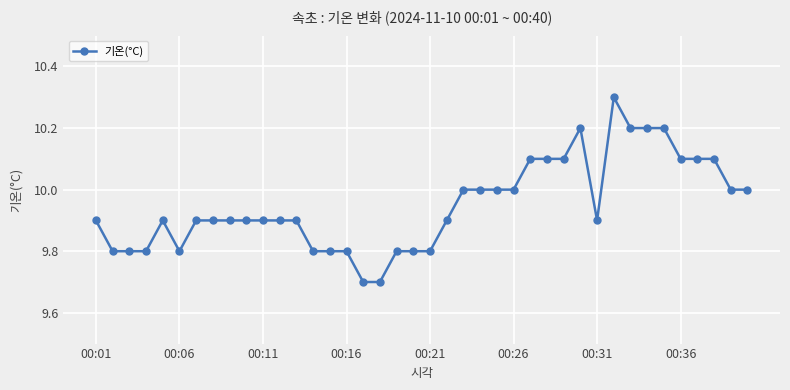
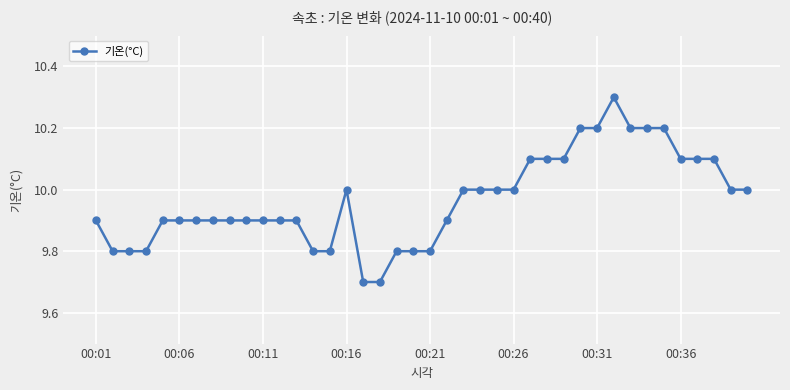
00:06: 9.8 -> 9.9
00:16: 9.8 -> 10.0
00:31: 9.9 -> 10.2
